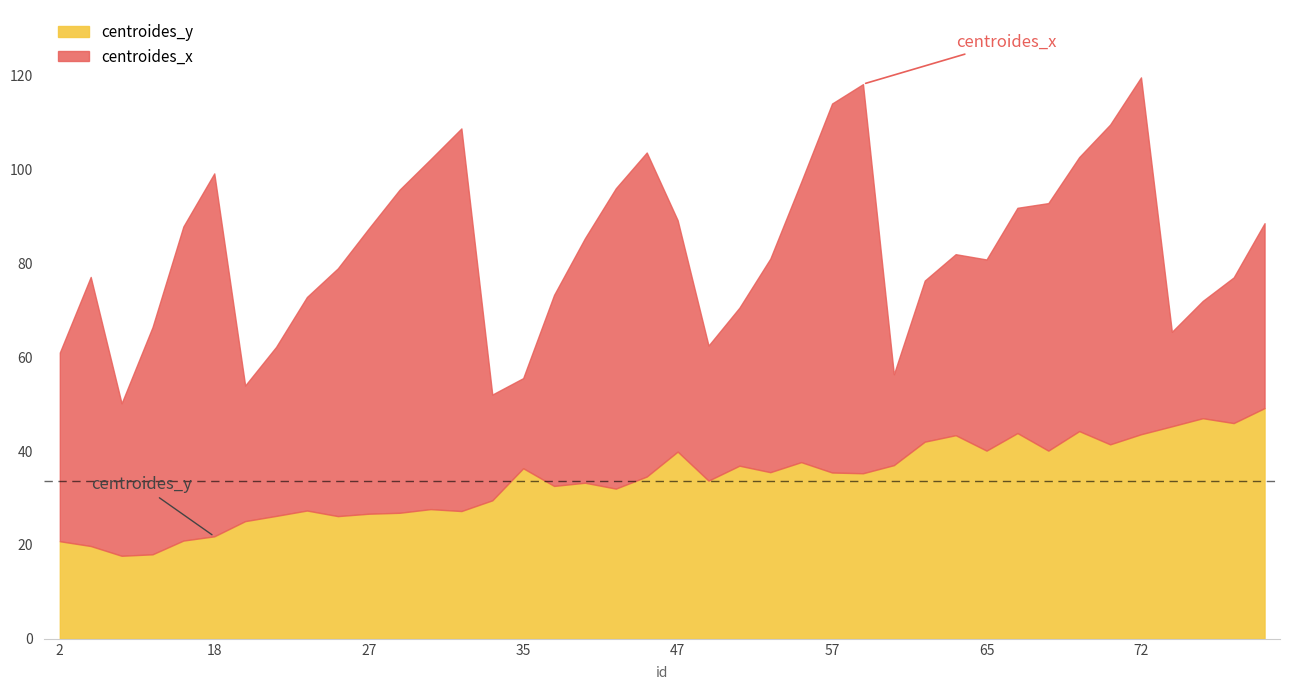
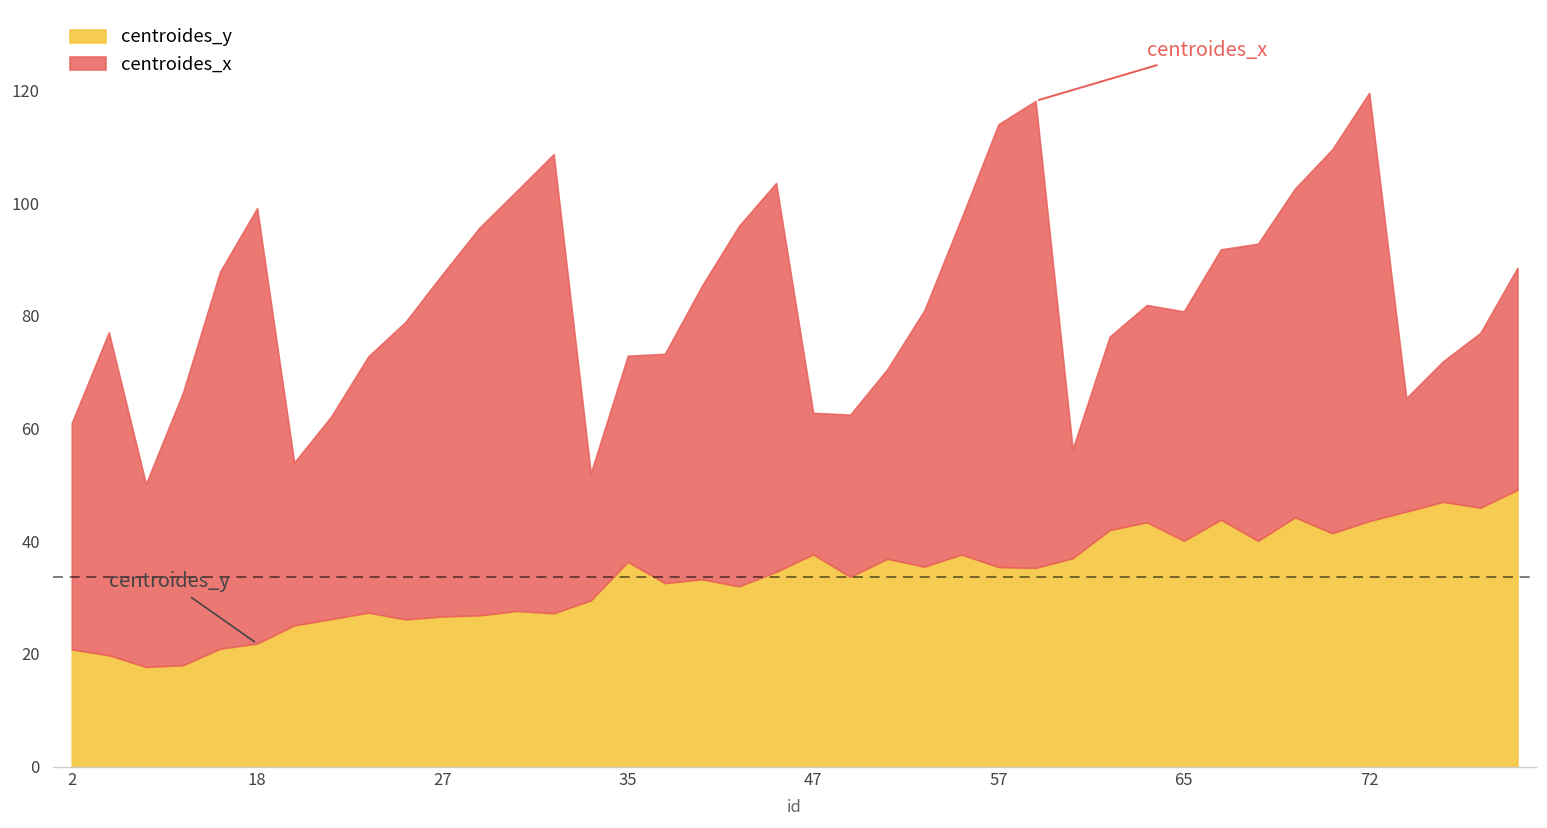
centroides_x, 35: 19 -> 37
centroides_y, 47: 40 -> 38
centroides_x, 47: 49 -> 25
